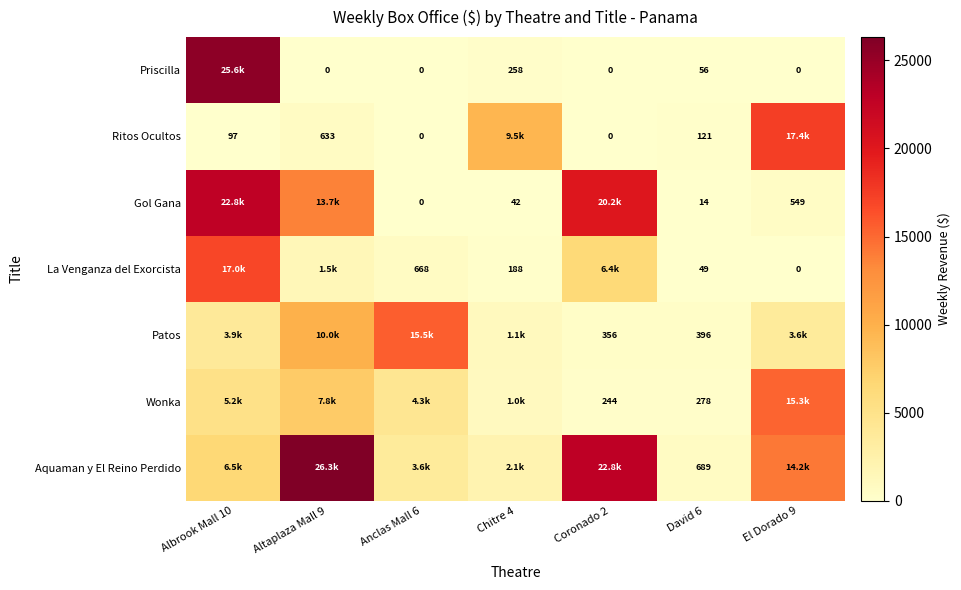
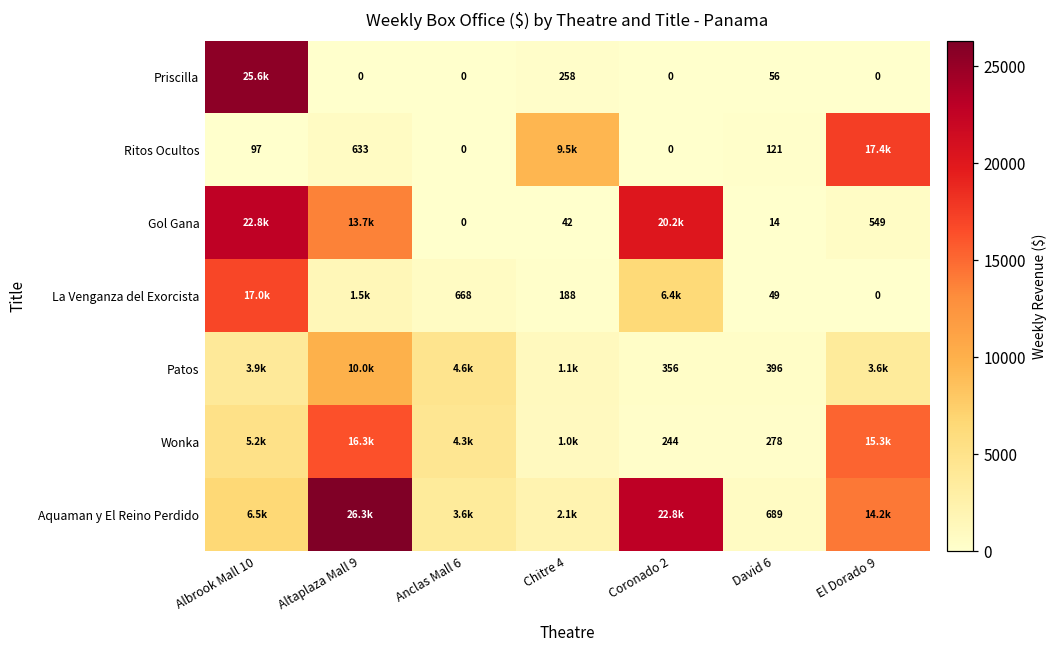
Patos, Anclas Mall 6: 15.5k -> 4.6k
Wonka, Altaplaza Mall 9: 7.8k -> 16.3k
